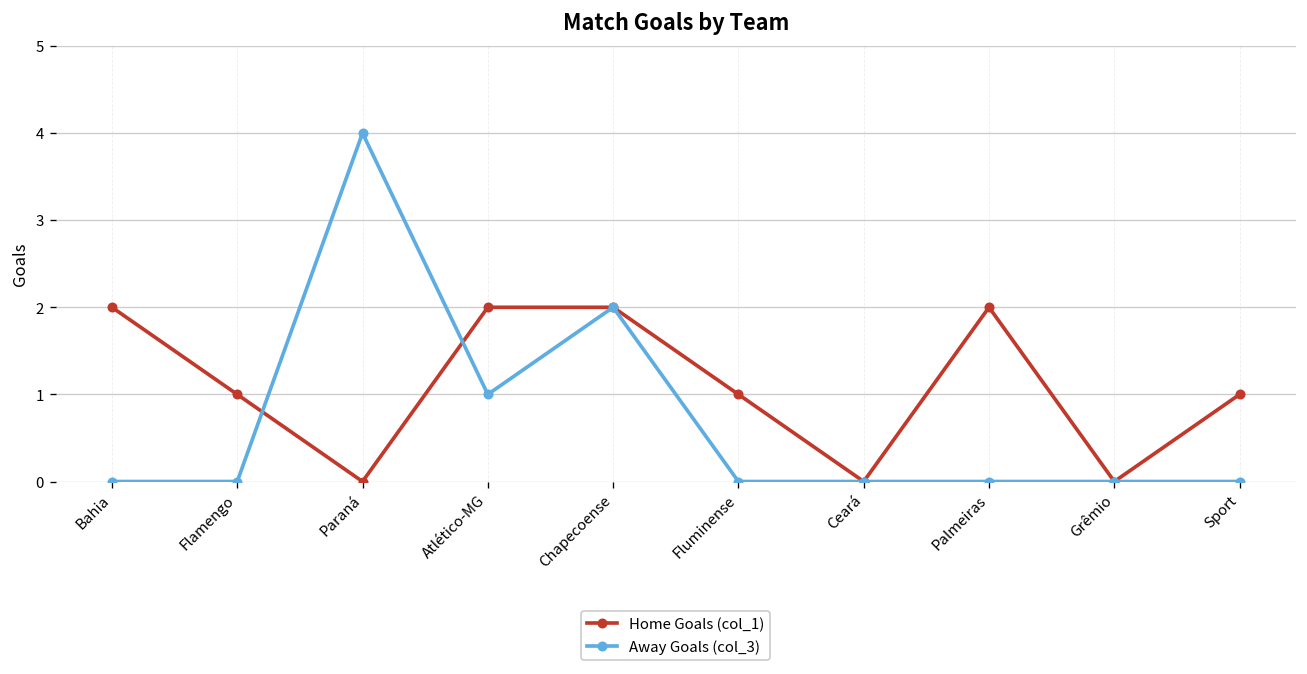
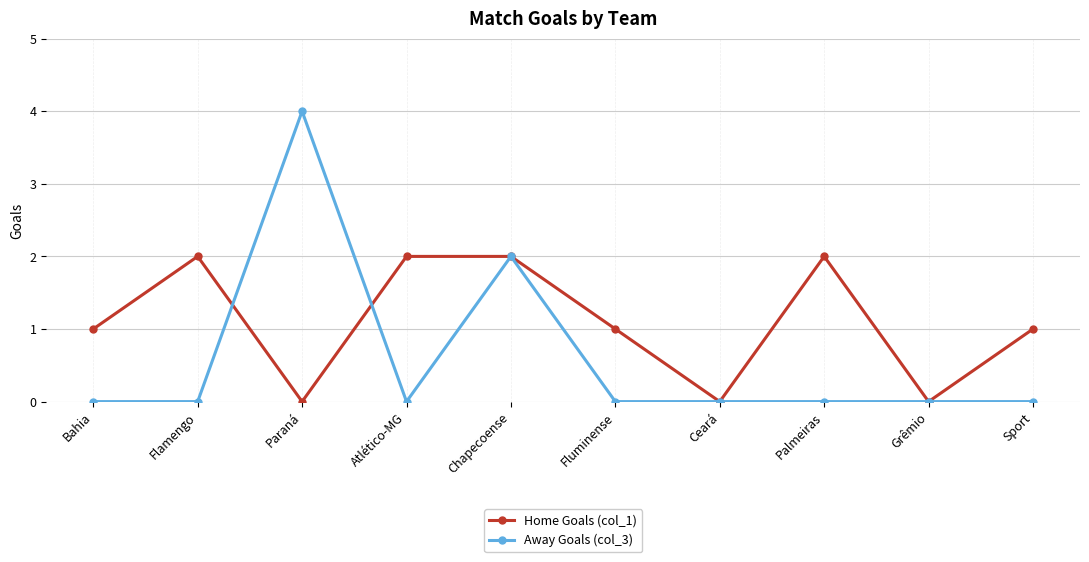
Home Goals (col_1), Bahia: 2 -> 1
Home Goals (col_1), Flamengo: 1 -> 2
Away Goals (col_3), Atlético-MG: 1 -> 0
